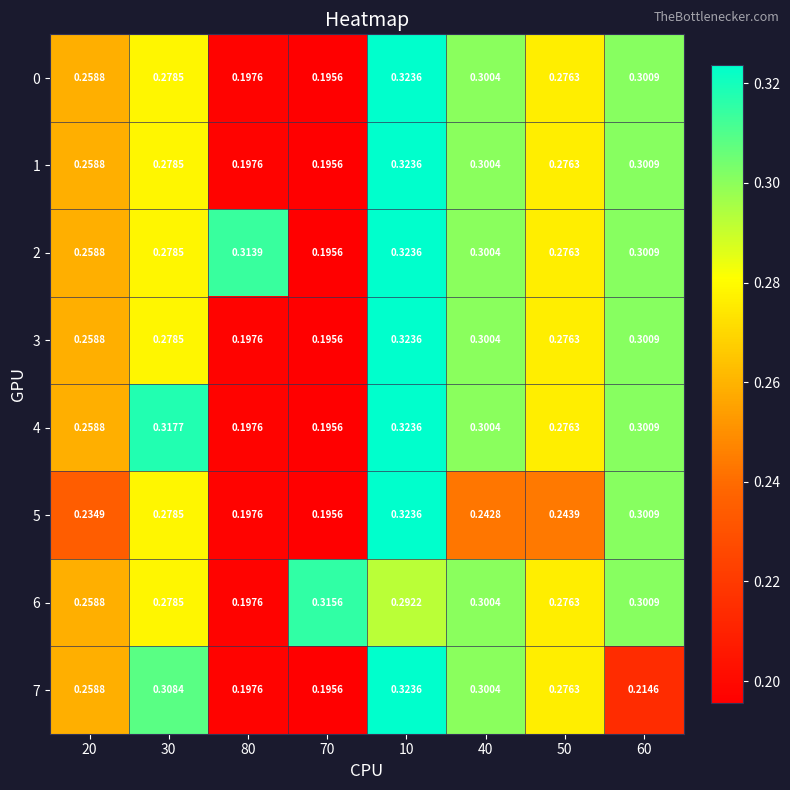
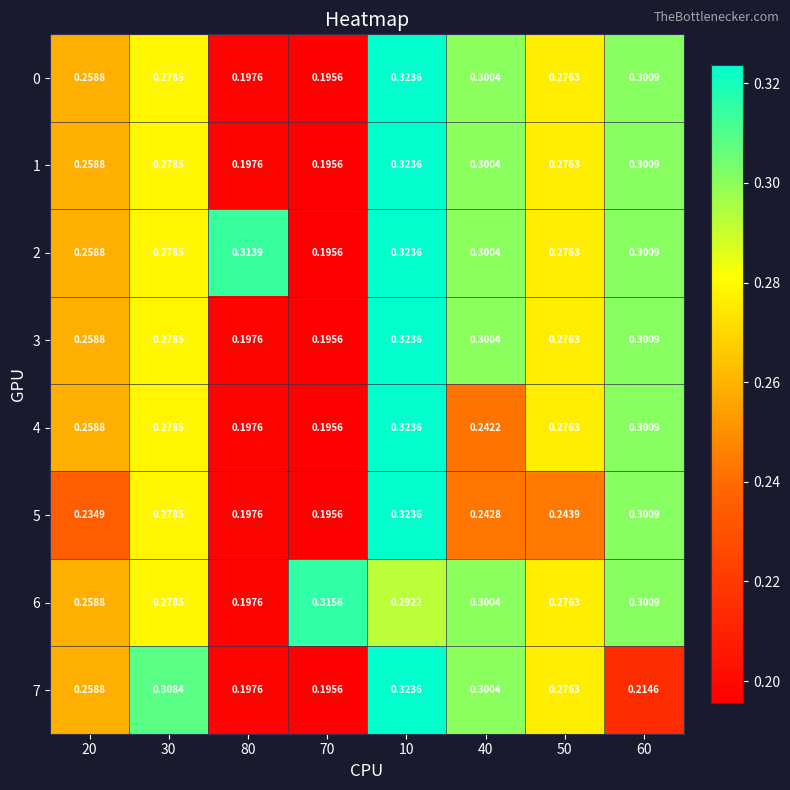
4, 30: 0.3177 -> 0.2785
4, 40: 0.3004 -> 0.2422
